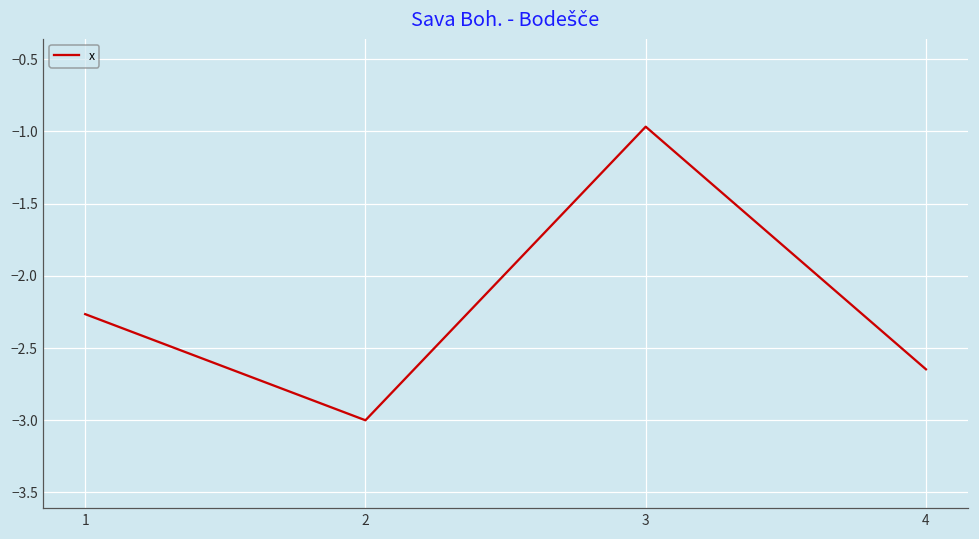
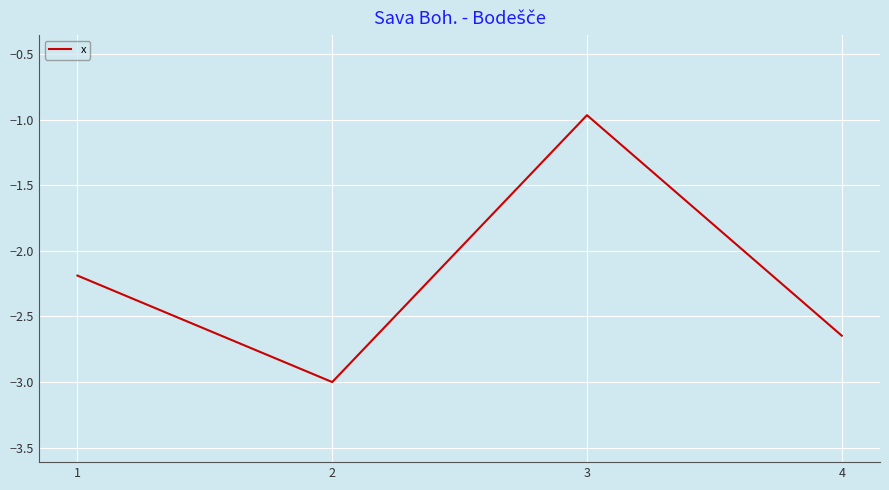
1: -2.27 -> -2.19
